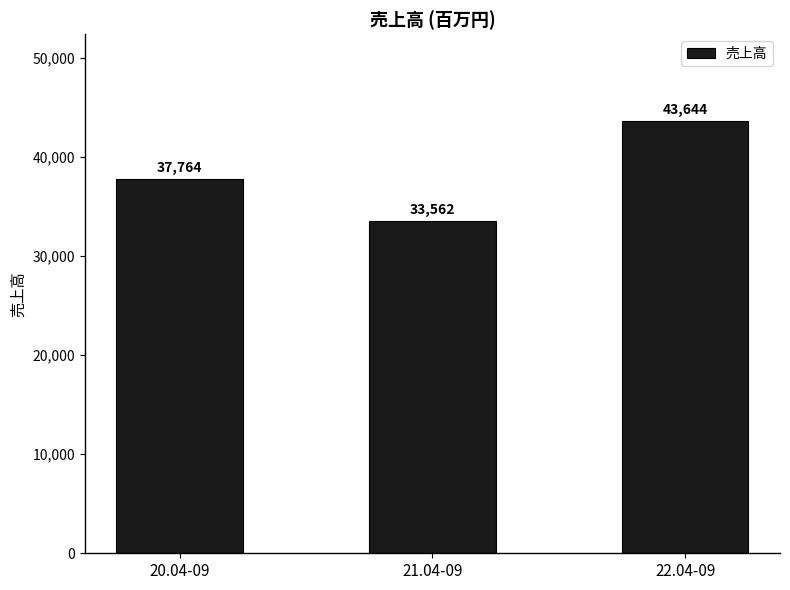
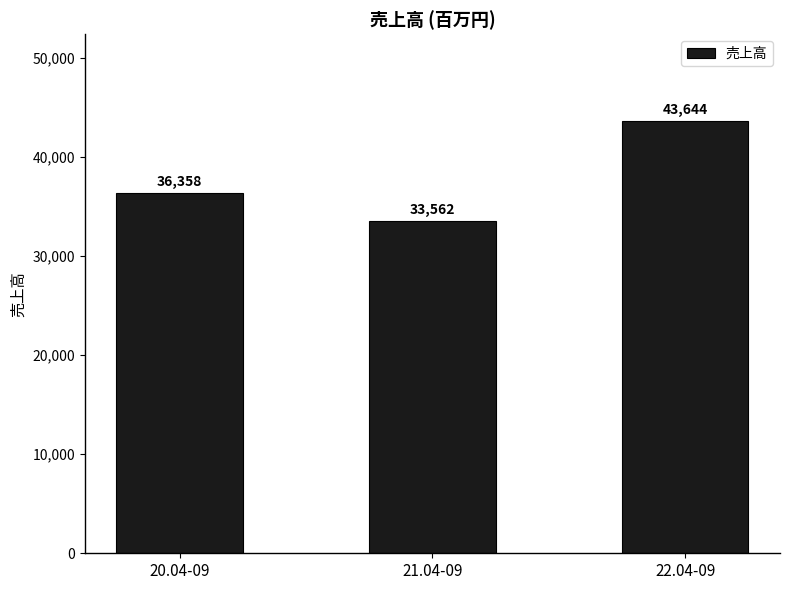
20.04-09: 37,764 -> 36,358
